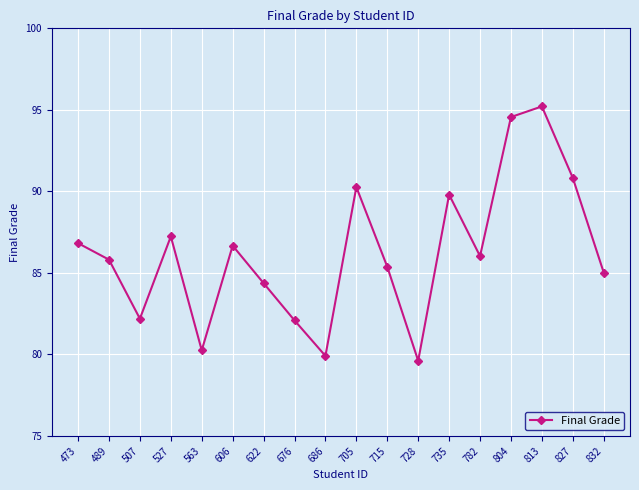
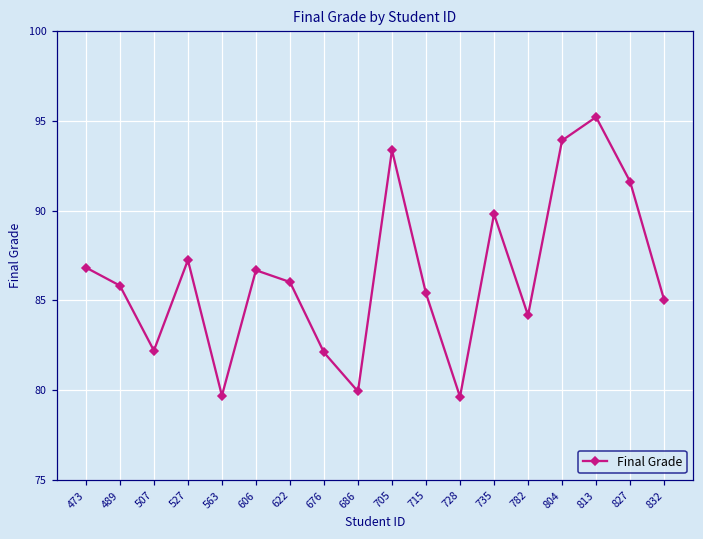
563: 80.3 -> 79.7
622: 84.4 -> 86.0
705: 90.3 -> 93.4
782: 86.0 -> 84.2
804: 94.6 -> 93.9
827: 90.8 -> 91.6
